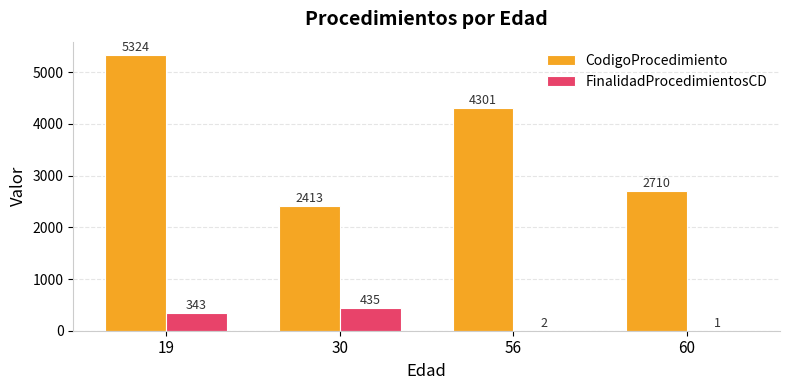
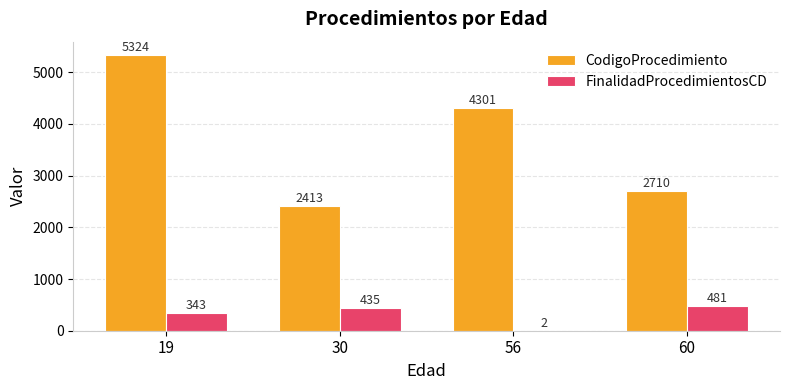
FinalidadProcedimientosCD, 60: 1 -> 481
